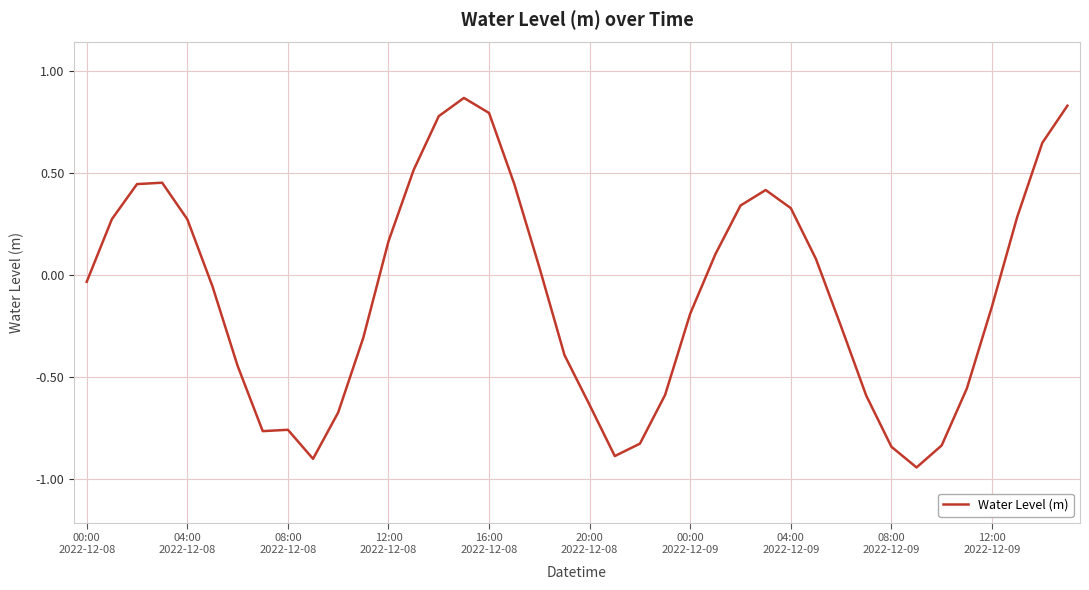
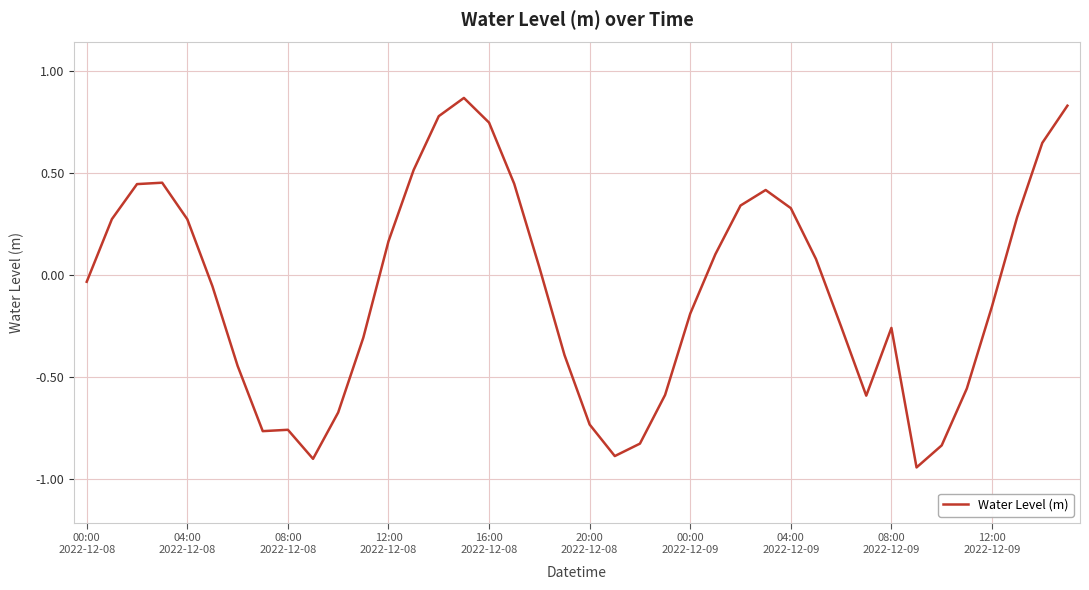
16:00 2022-12-08: 0.79 -> 0.75
20:00 2022-12-08: -0.64 -> -0.73
08:00 2022-12-09: -0.84 -> -0.26
